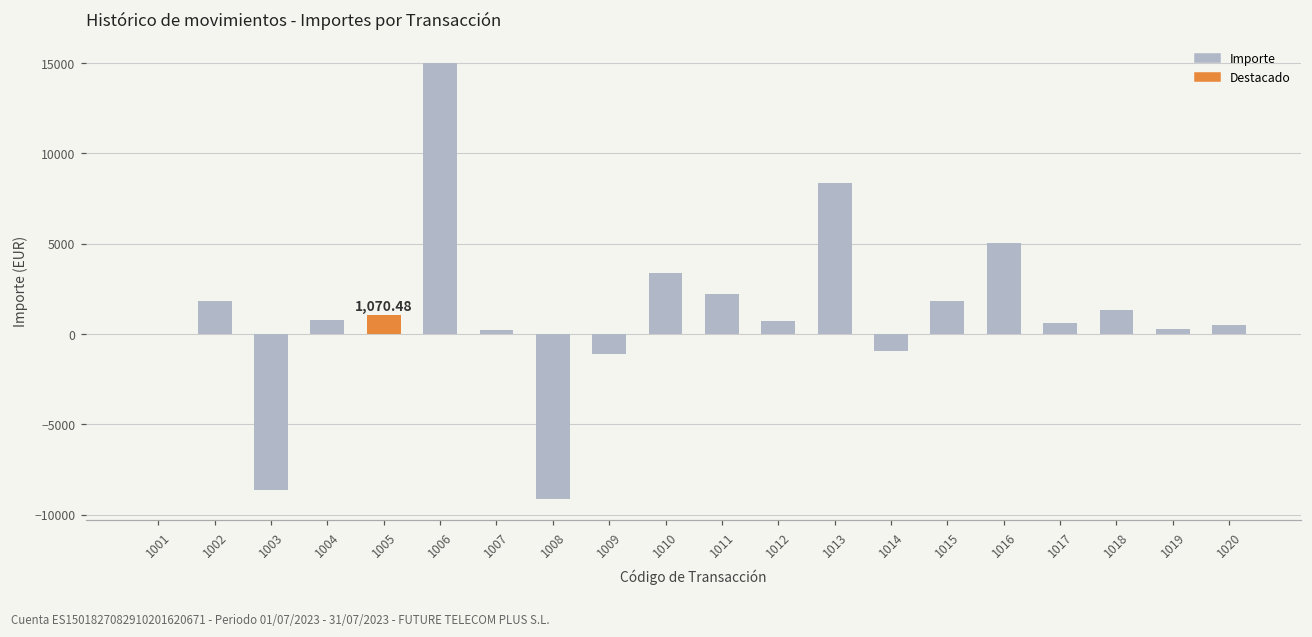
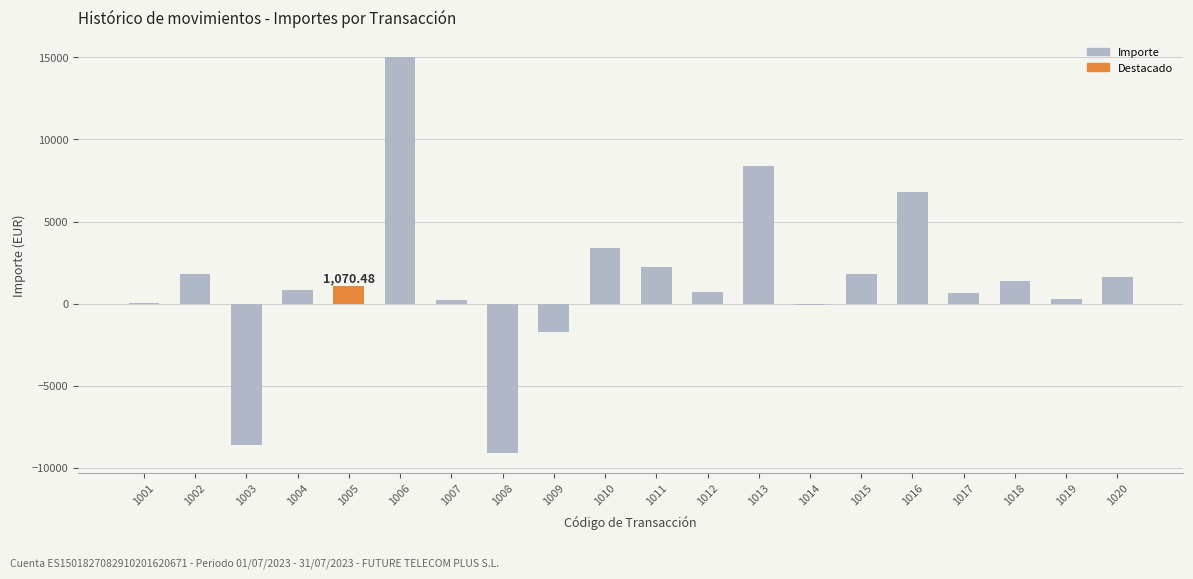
1009: -1100 -> -1700
1014: -1000 -> -100
1016: 5100 -> 6800
1020: 500 -> 1600
